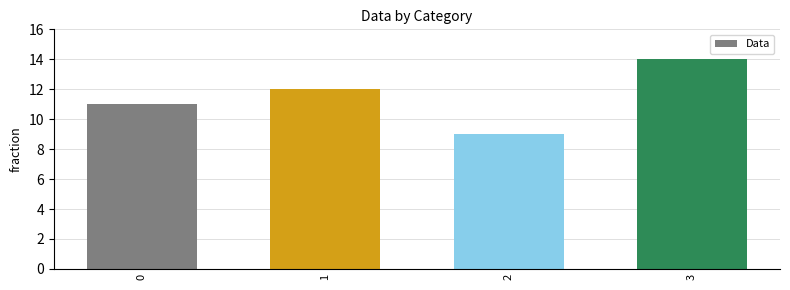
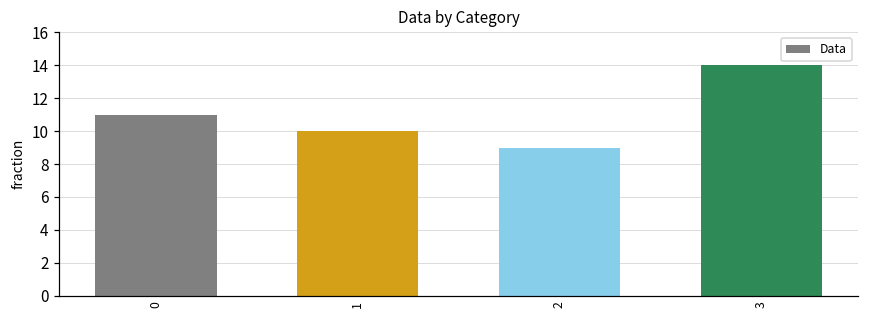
1: 12 -> 10
